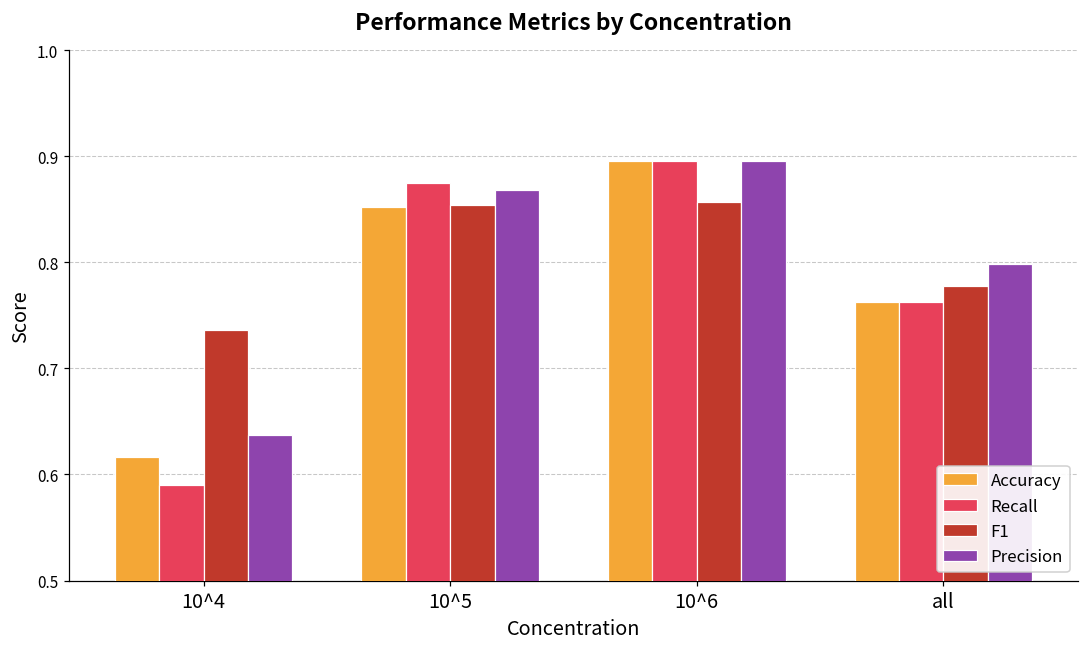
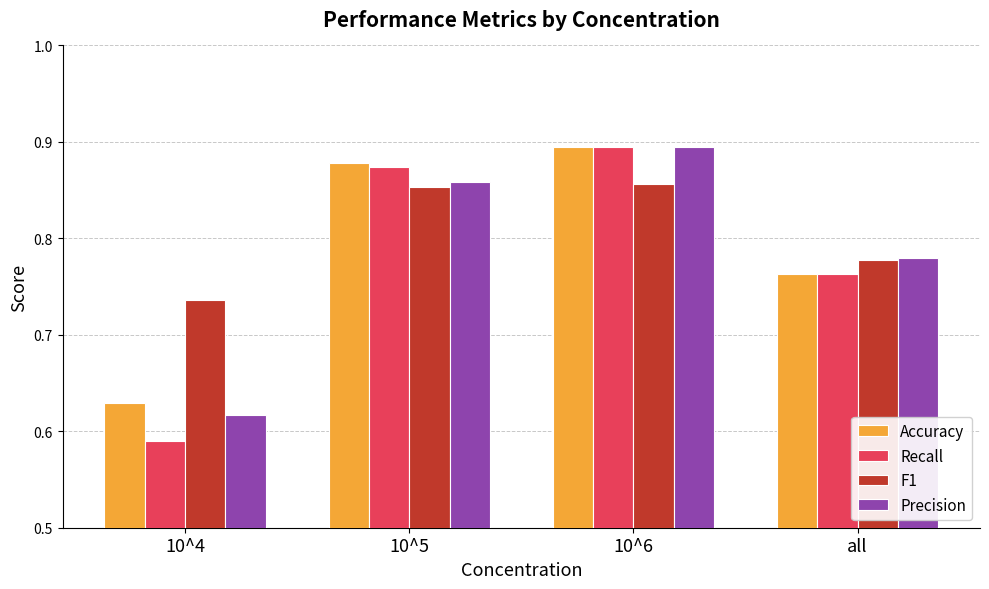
Accuracy, 10^4: 0.62 -> 0.63
Precision, 10^4: 0.64 -> 0.62
Accuracy, 10^5: 0.85 -> 0.88
Precision, 10^5: 0.87 -> 0.86
Precision, all: 0.80 -> 0.78
